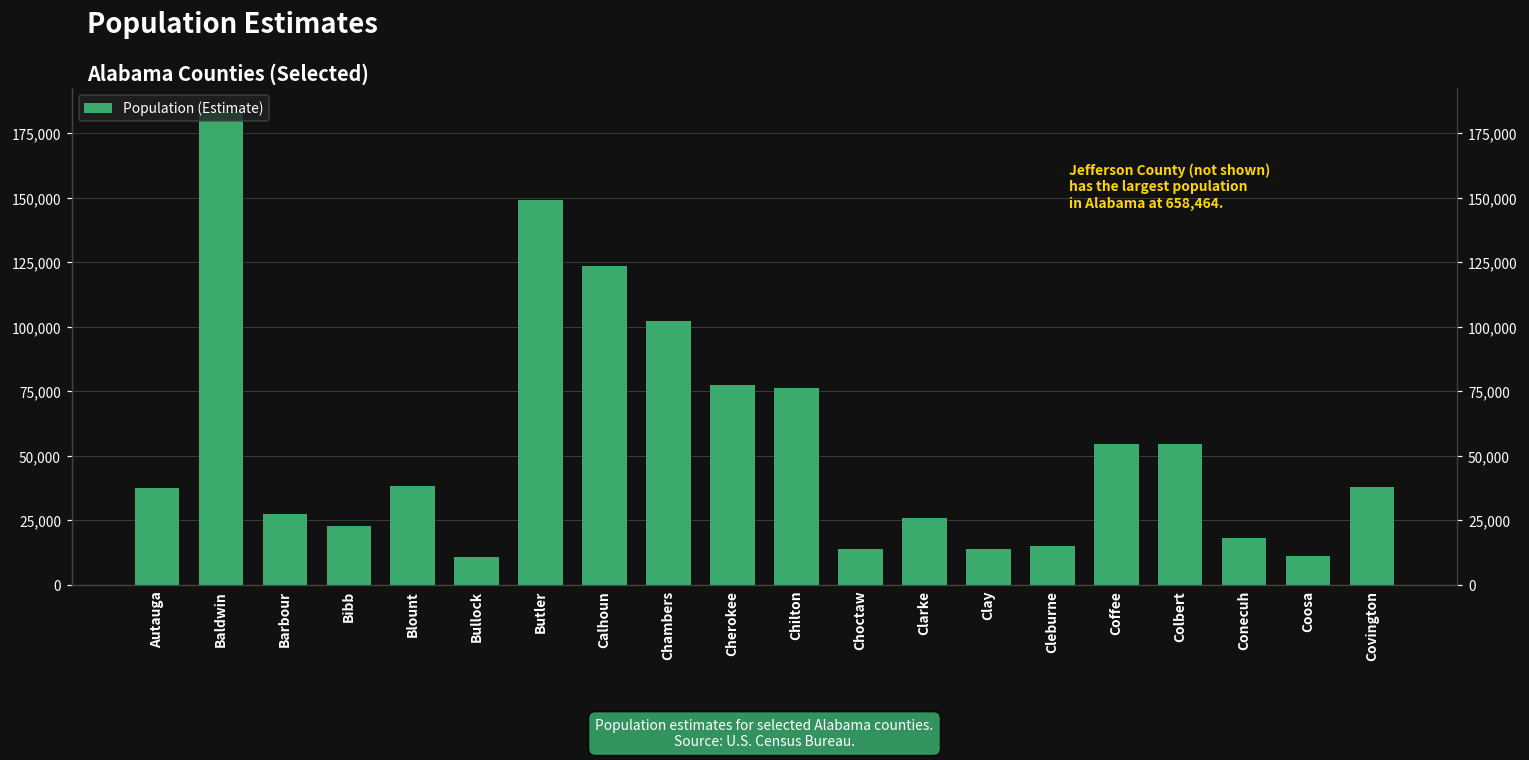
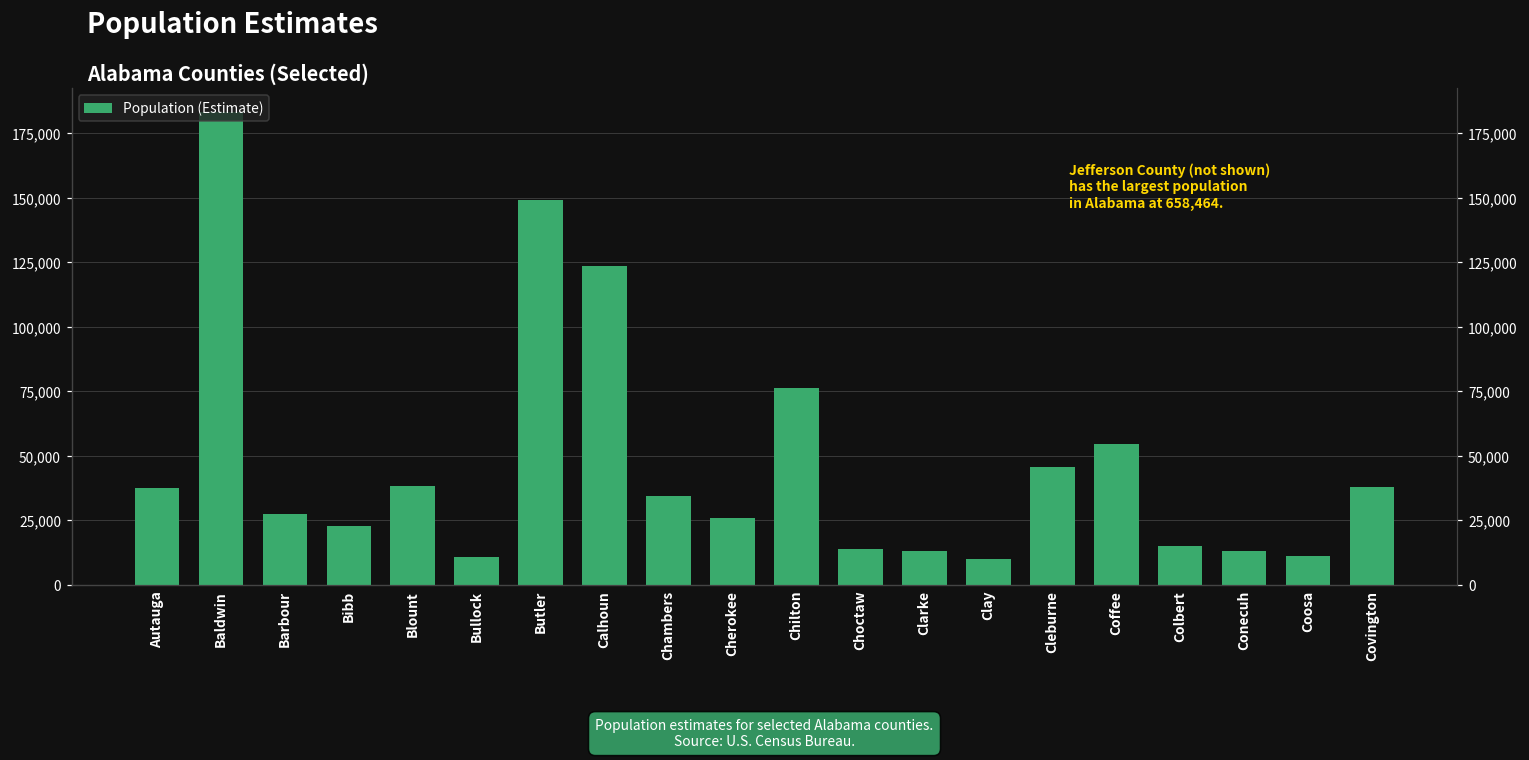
Chambers: 102,000 -> 34,000
Cherokee: 78,000 -> 26,000
Clarke: 26,000 -> 13,000
Clay: 14,000 -> 10,000
Cleburne: 15,000 -> 46,000
Colbert: 54,000 -> 15,000
Conecuh: 18,000 -> 13,000
